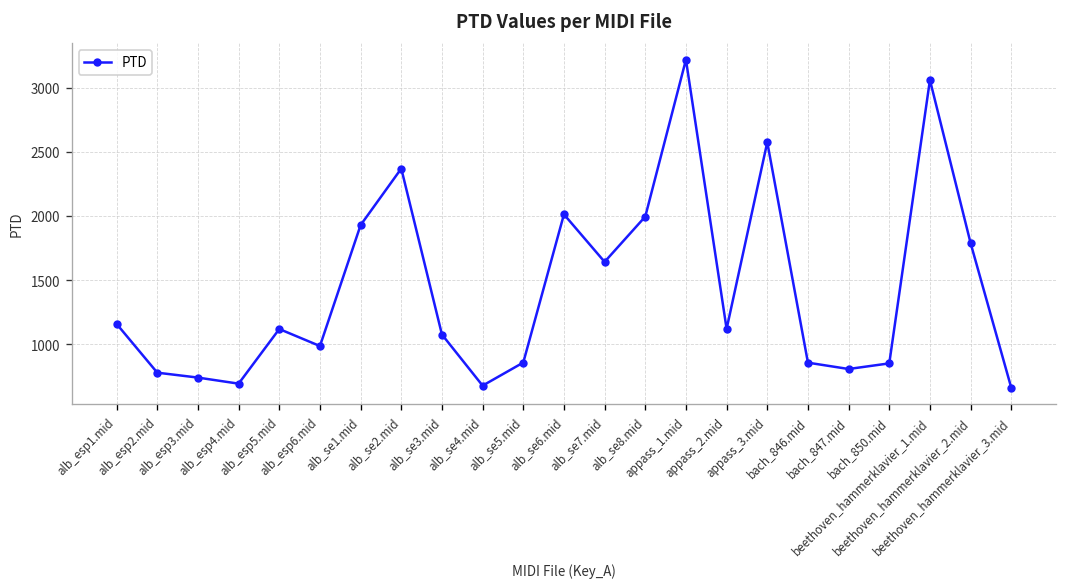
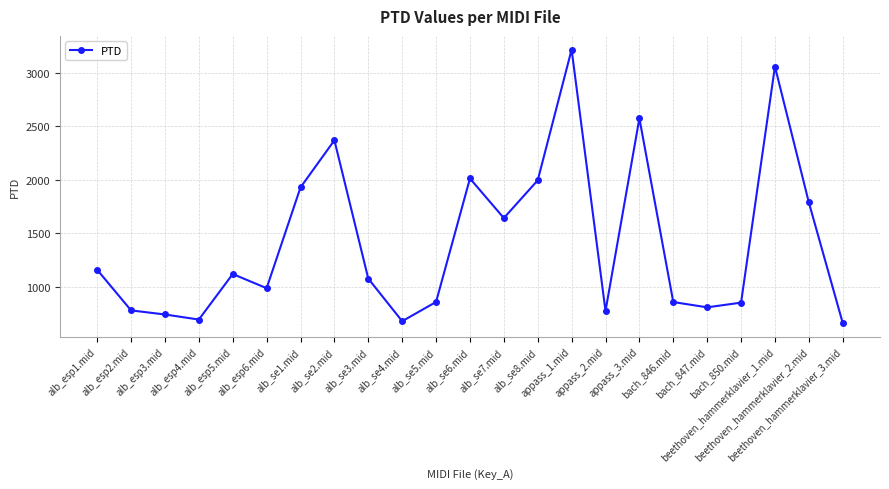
appass_2.mid: 1120 -> 770
